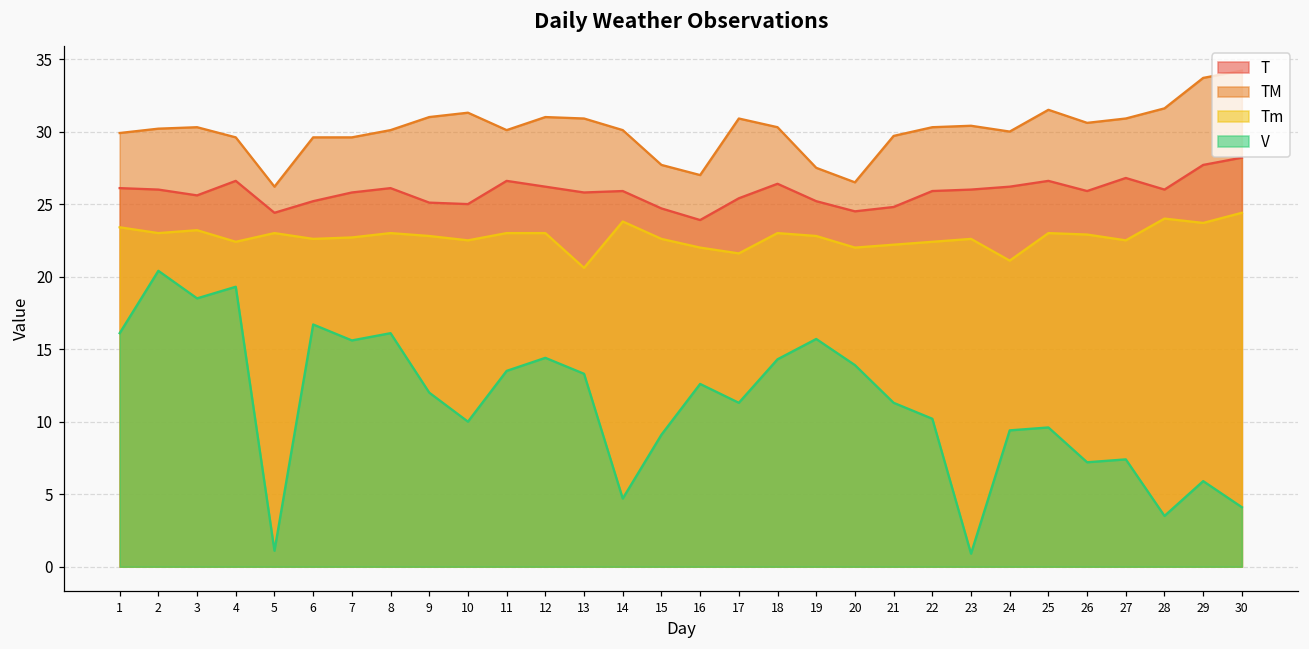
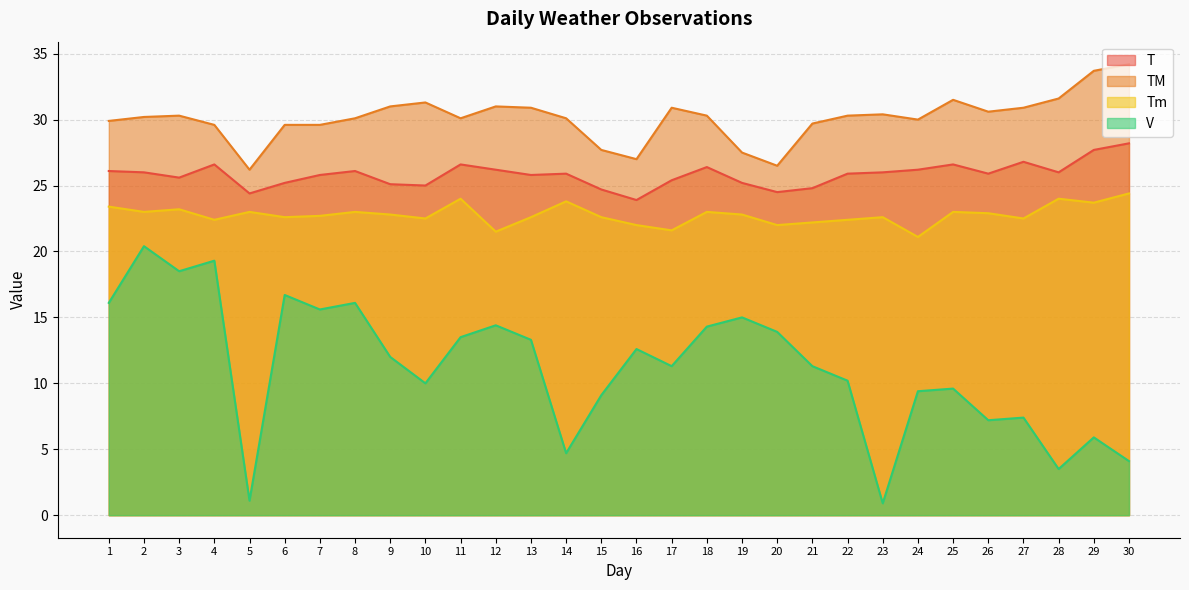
Tm, 11: 23 -> 24
Tm, 12: 23.0 -> 21.5
Tm, 13: 20.6 -> 22.6
V, 19: 15.7 -> 15.0
